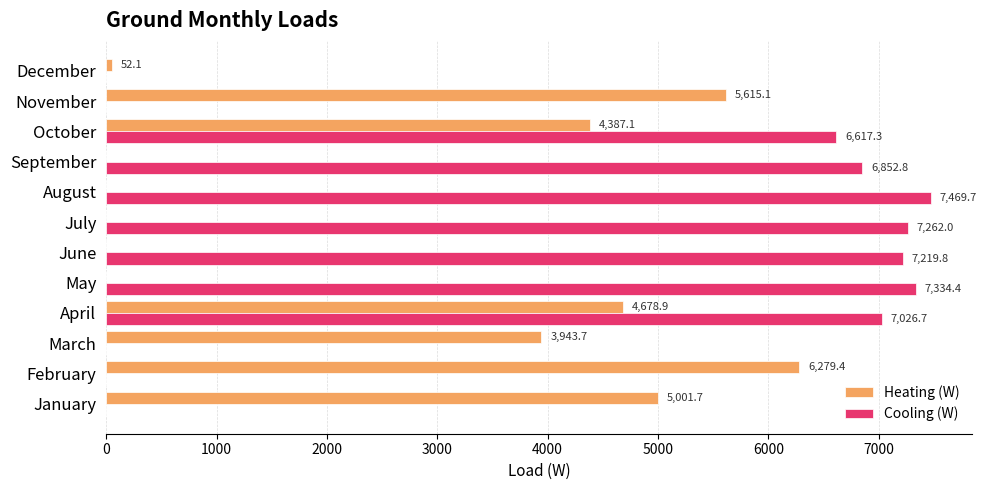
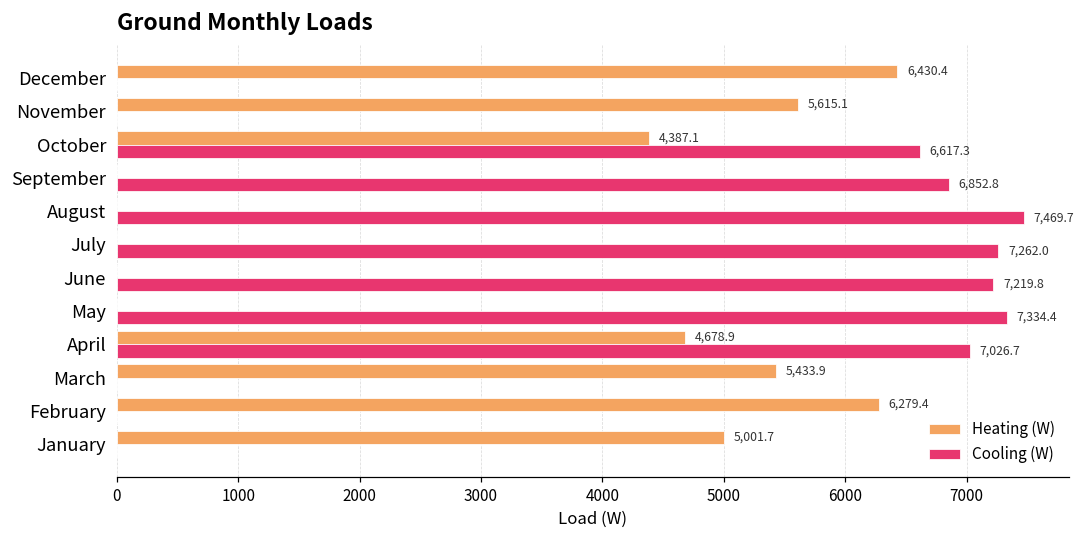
Heating (W), December: 52.1 -> 6,430.4
Heating (W), March: 3,943.7 -> 5,433.9
